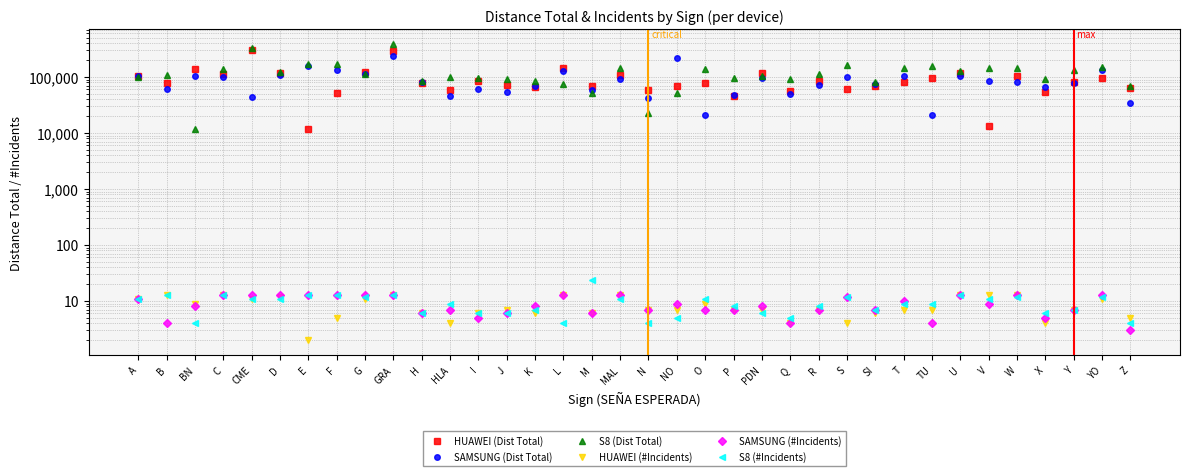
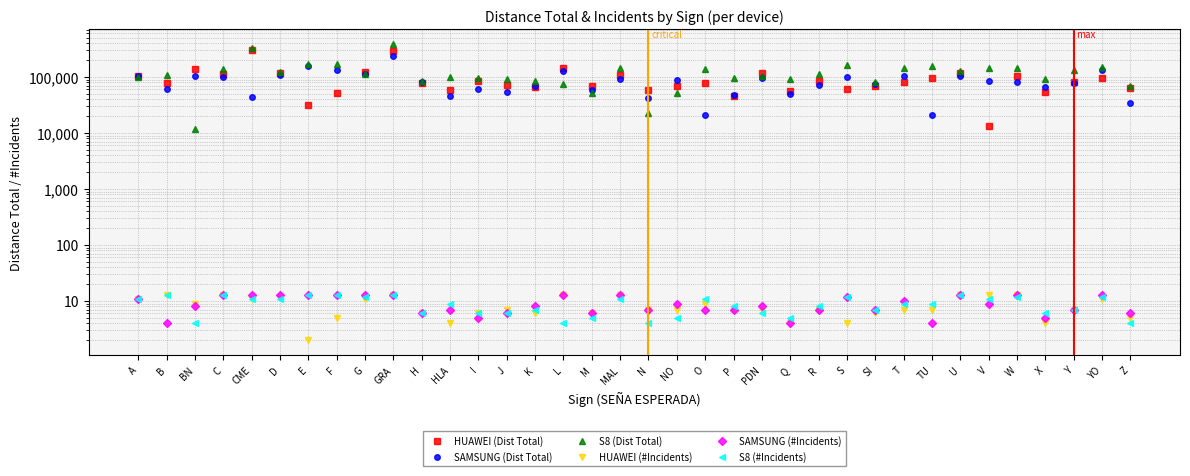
HUAWEI (Dist Total), E: 12,000 -> 30,000
S8 (#Incidents), M: 24 -> 5
SAMSUNG (Dist Total), NO: 220,000 -> 90,000
SAMSUNG (#Incidents), Z: 3 -> 6
